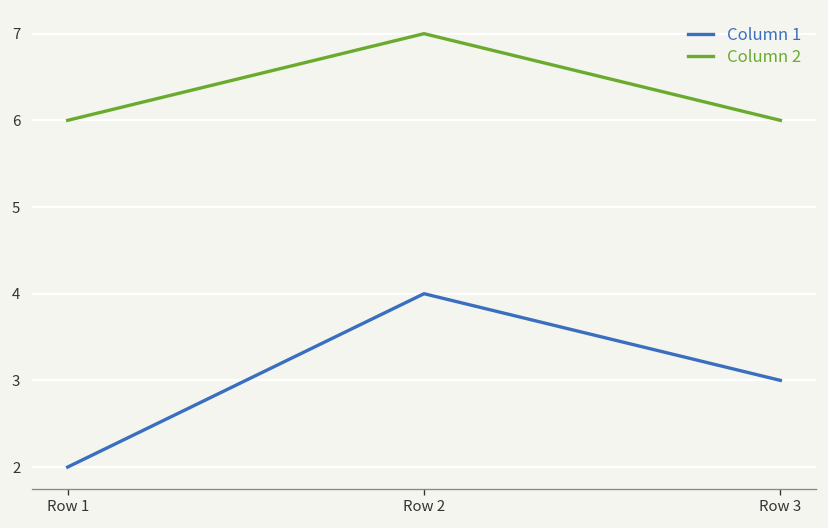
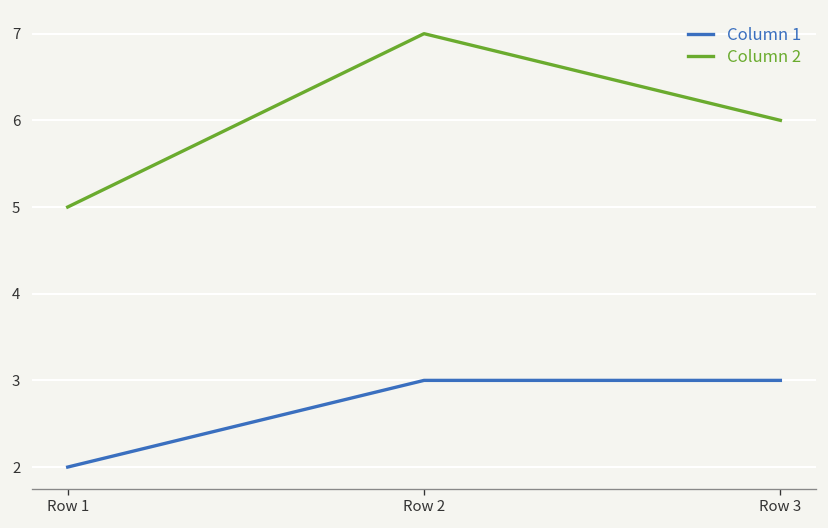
Column 2, Row 1: 6 -> 5
Column 1, Row 2: 4 -> 3
